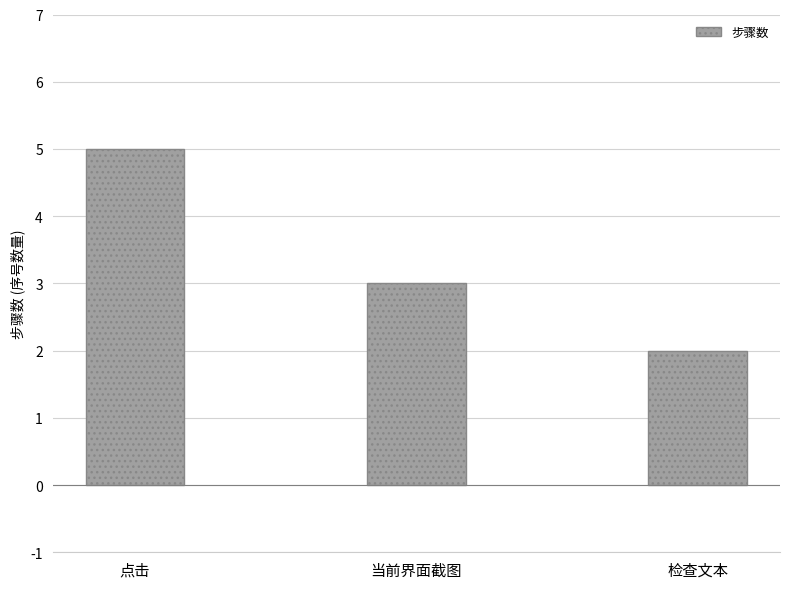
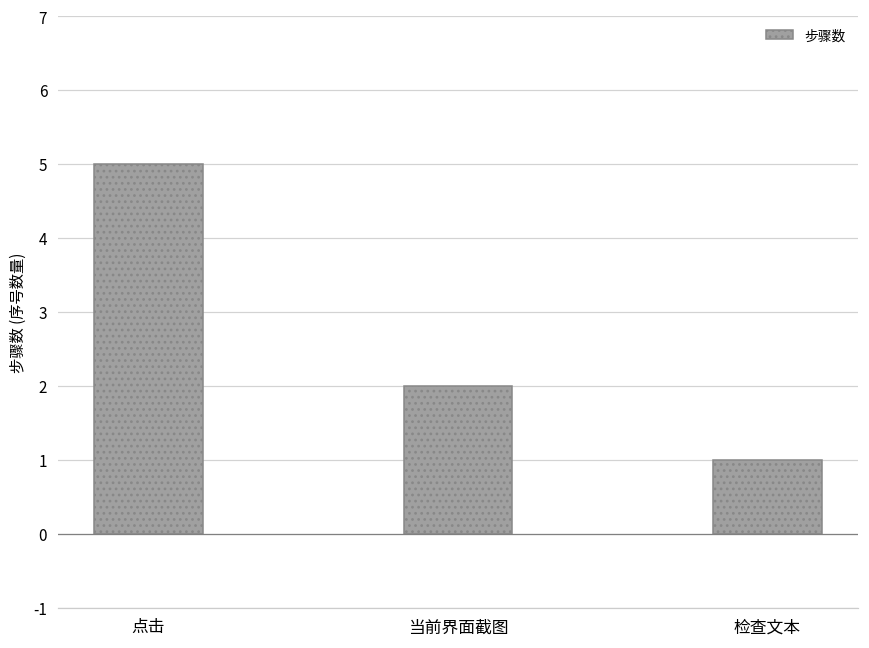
当前界面截图: 3 -> 2
检查文本: 2 -> 1
